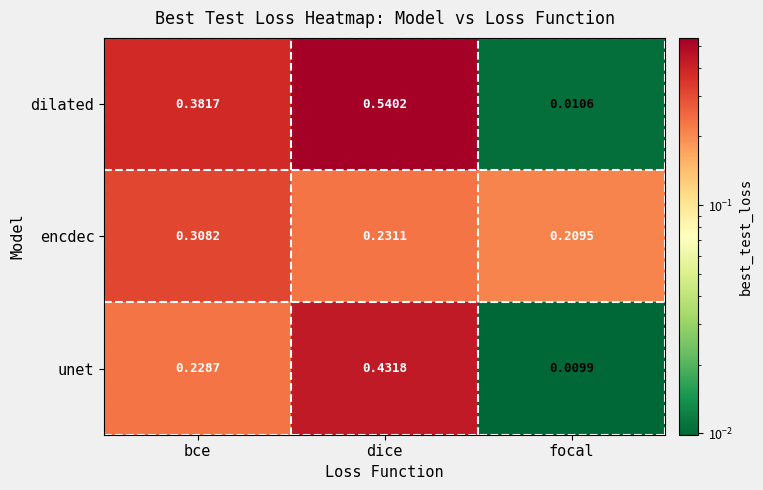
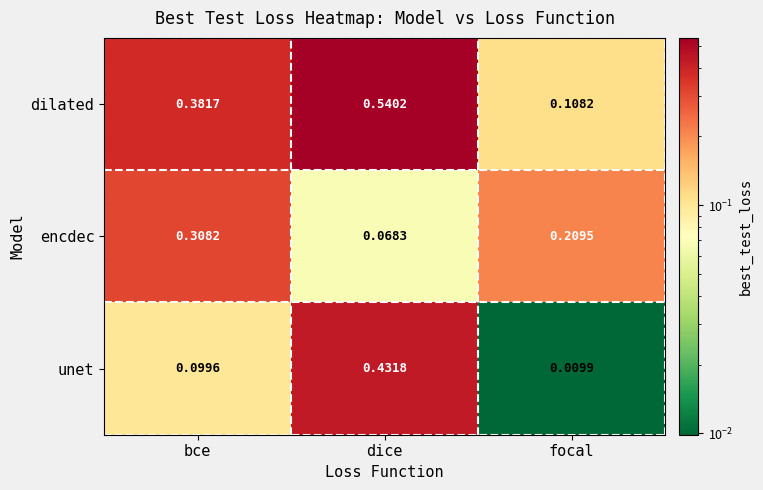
dilated, focal: 0.0106 -> 0.1082
encdec, dice: 0.2311 -> 0.0683
unet, bce: 0.2287 -> 0.0996
